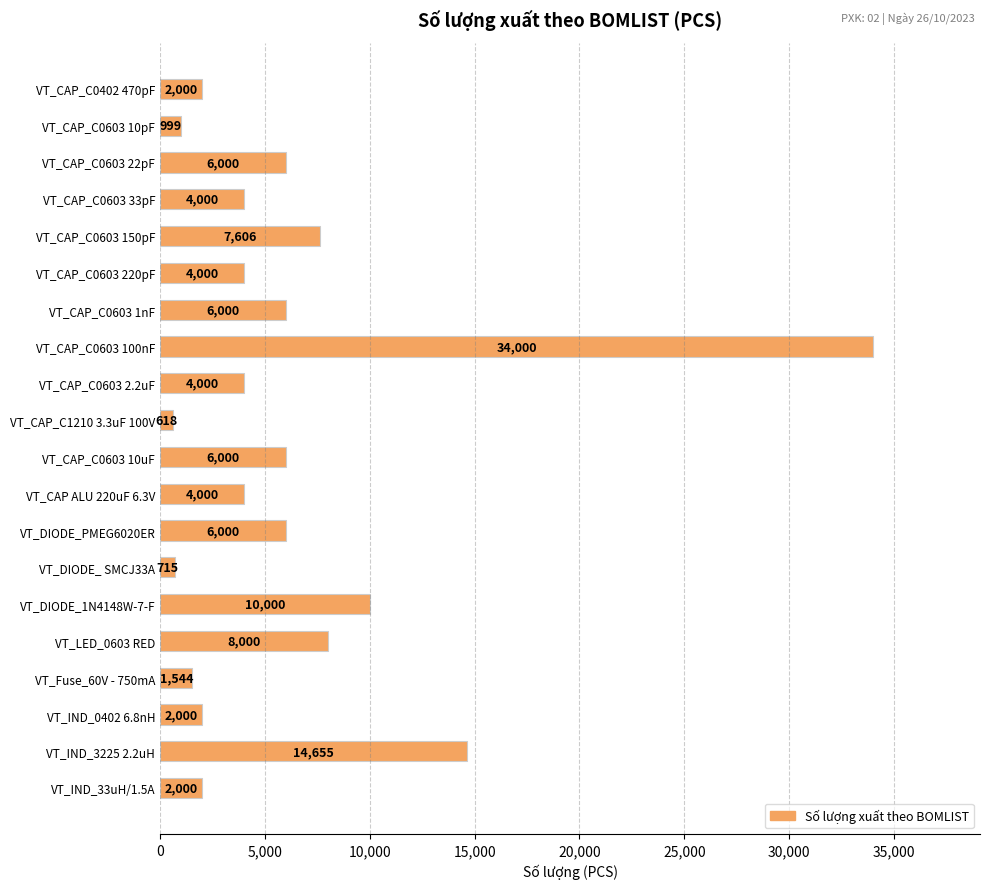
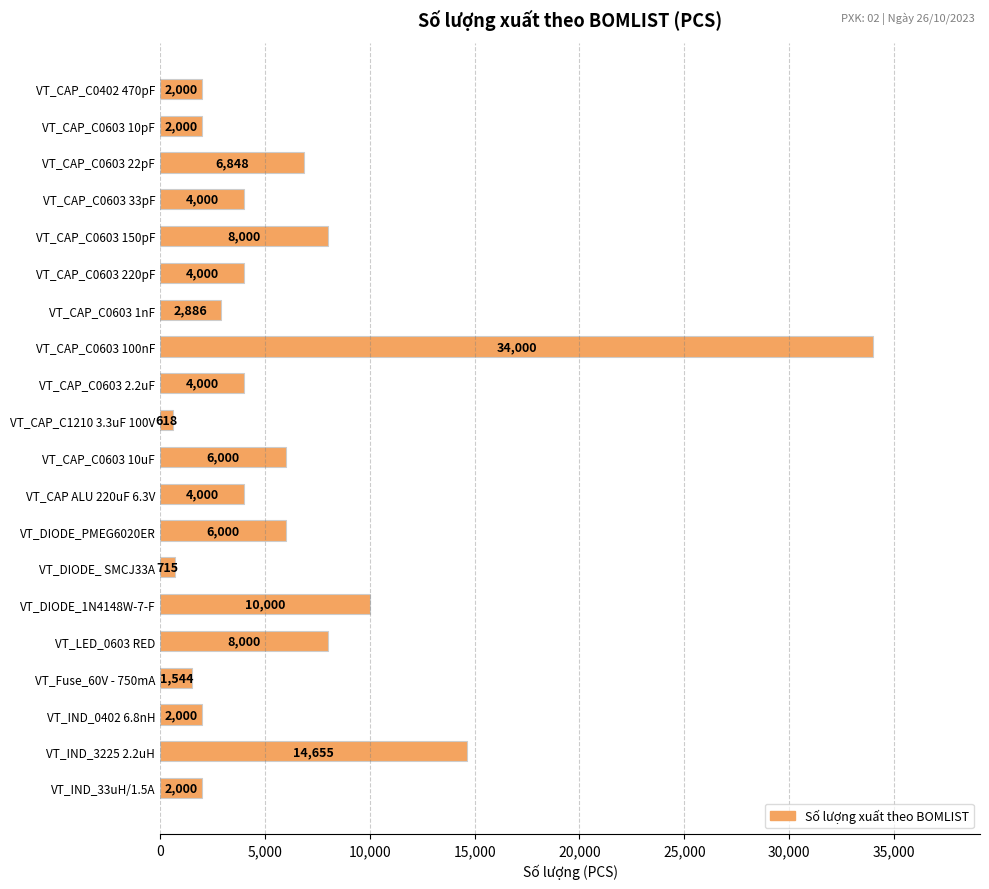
VT_CAP_C0603 10pF: 999 -> 2,000
VT_CAP_C0603 22pF: 6,000 -> 6,848
VT_CAP_C0603 150pF: 7,606 -> 8,000
VT_CAP_C0603 1nF: 6,000 -> 2,886
